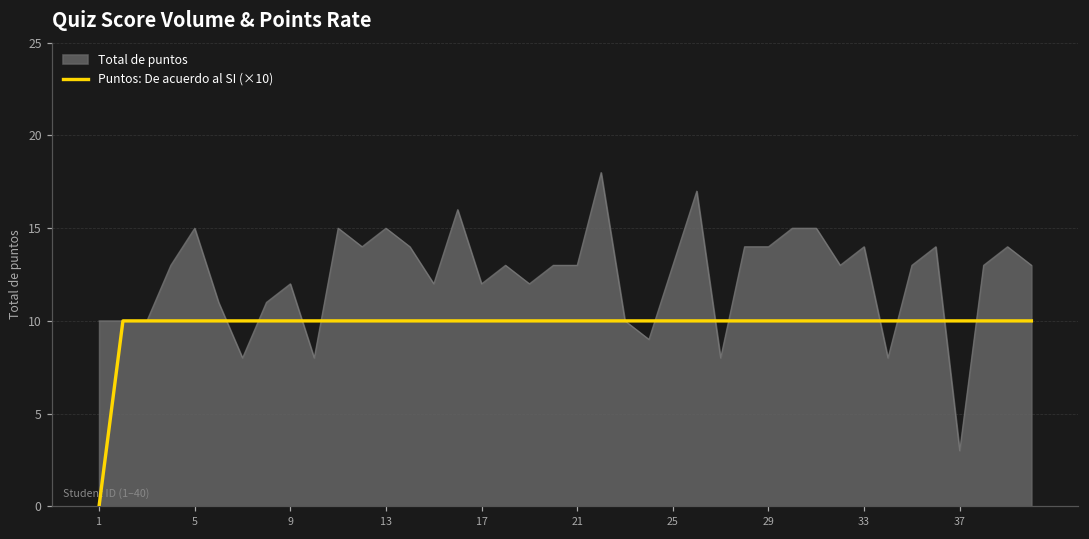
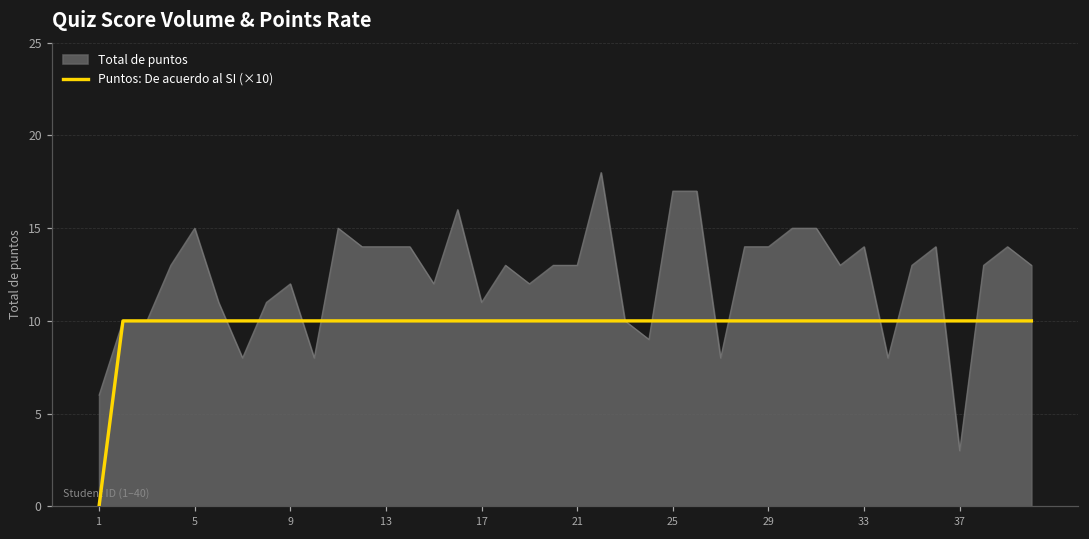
Total de puntos, 1: 10 -> 6
Total de puntos, 13: 15 -> 14
Total de puntos, 17: 12 -> 11
Total de puntos, 25: 13 -> 17
